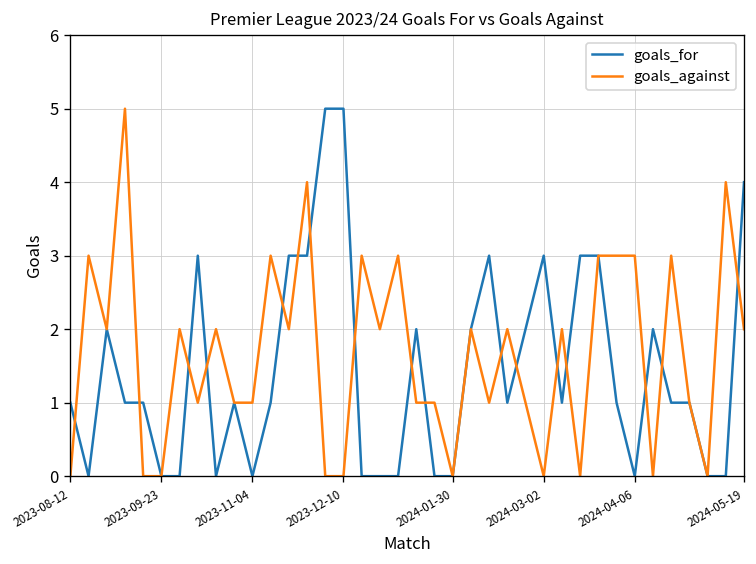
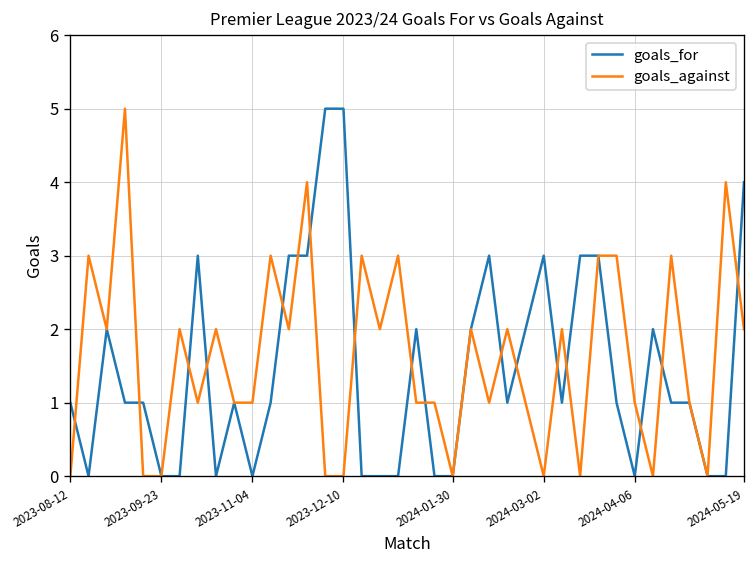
goals_against, 2024-04-06: 3 -> 1
